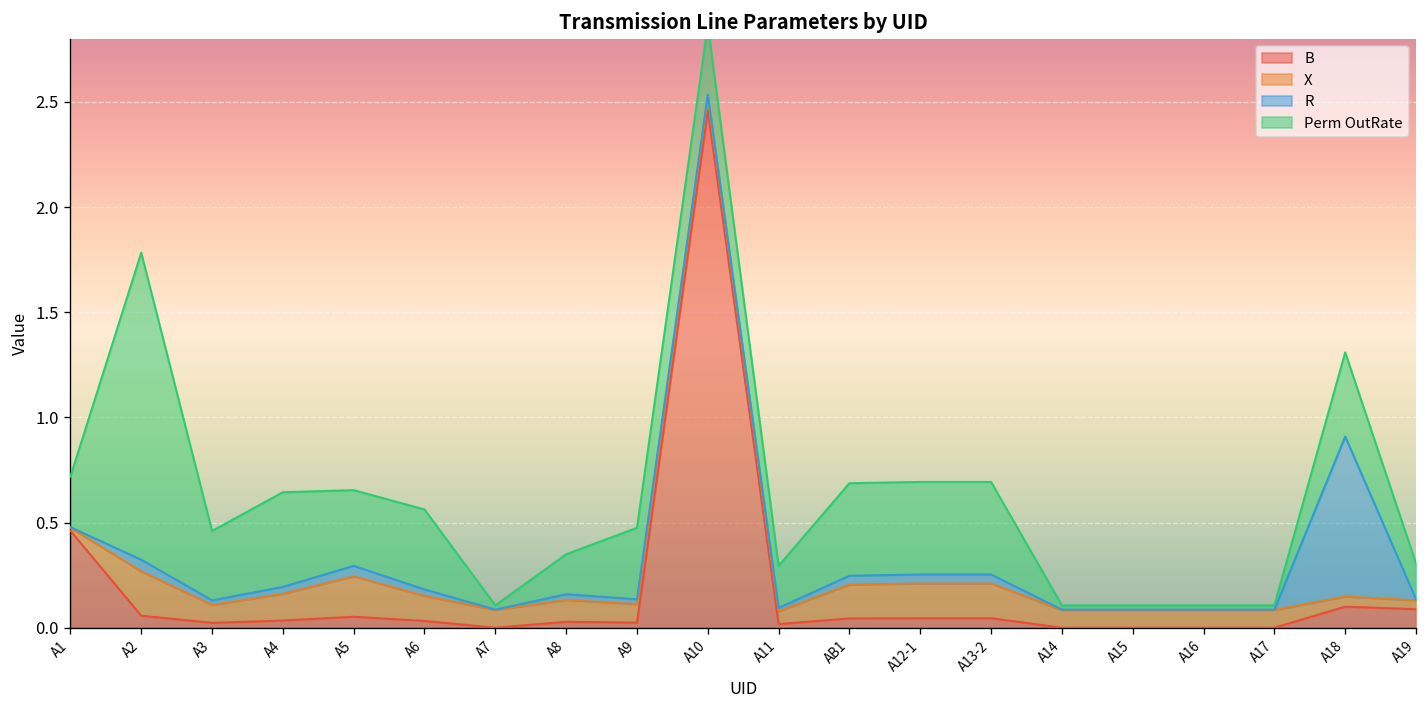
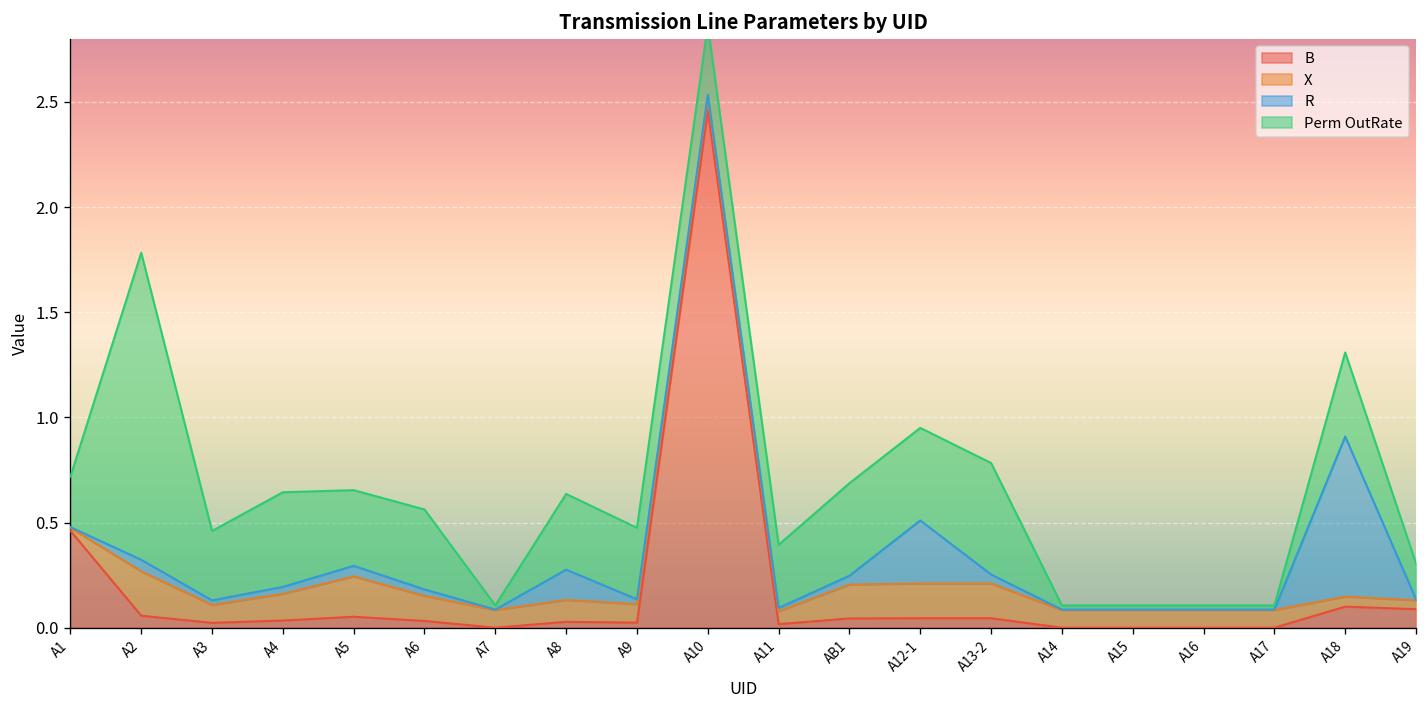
R, A8: 0.03 -> 0.14
Perm OutRate, A8: 0.19 -> 0.36
Perm OutRate, A11: 0.2 -> 0.3
R, A12-1: 0.04 -> 0.30
Perm OutRate, A13-2: 0.44 -> 0.53
